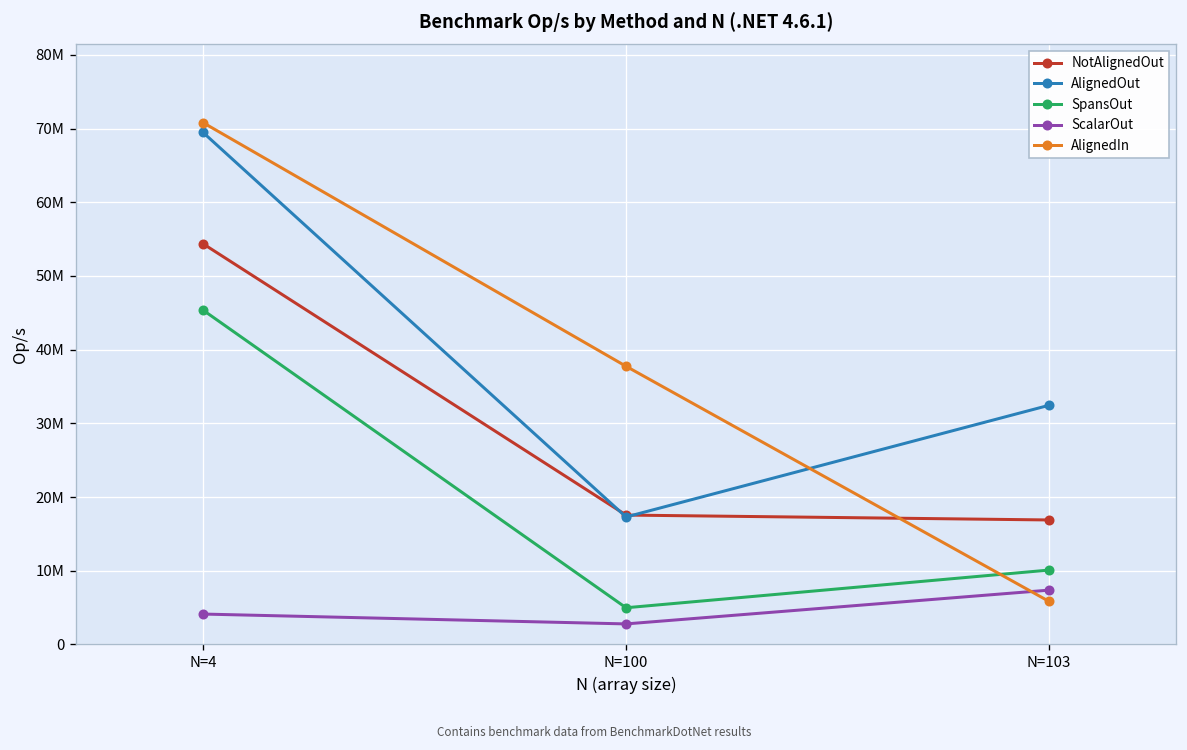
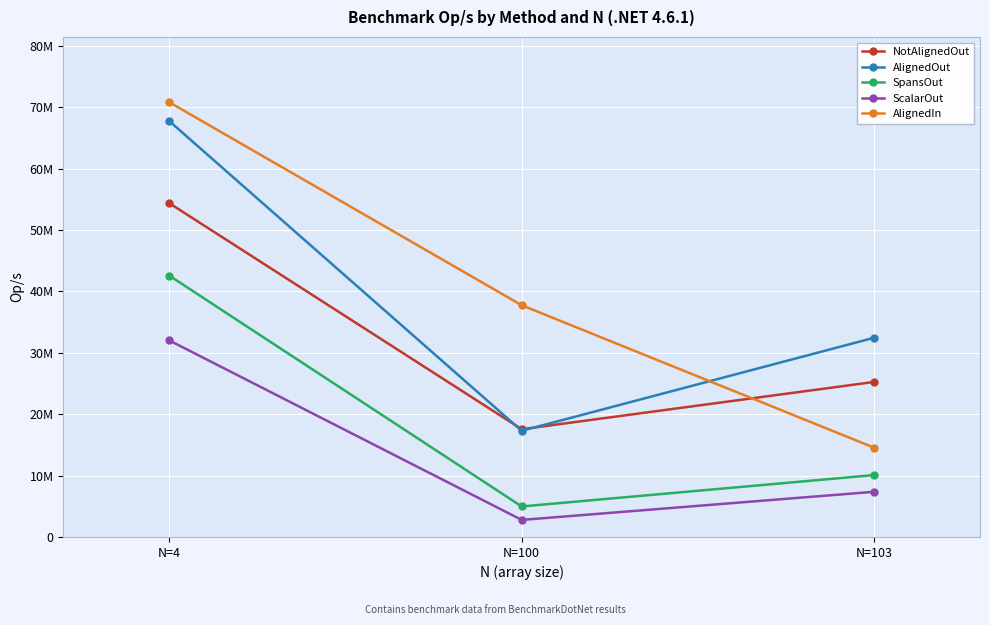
AlignedOut, N=4: 69000000 -> 68000000
SpansOut, N=4: 45000000 -> 43000000
ScalarOut, N=4: 4000000 -> 32000000
NotAlignedOut, N=103: 17000000 -> 25000000
AlignedIn, N=103: 6000000 -> 15000000
